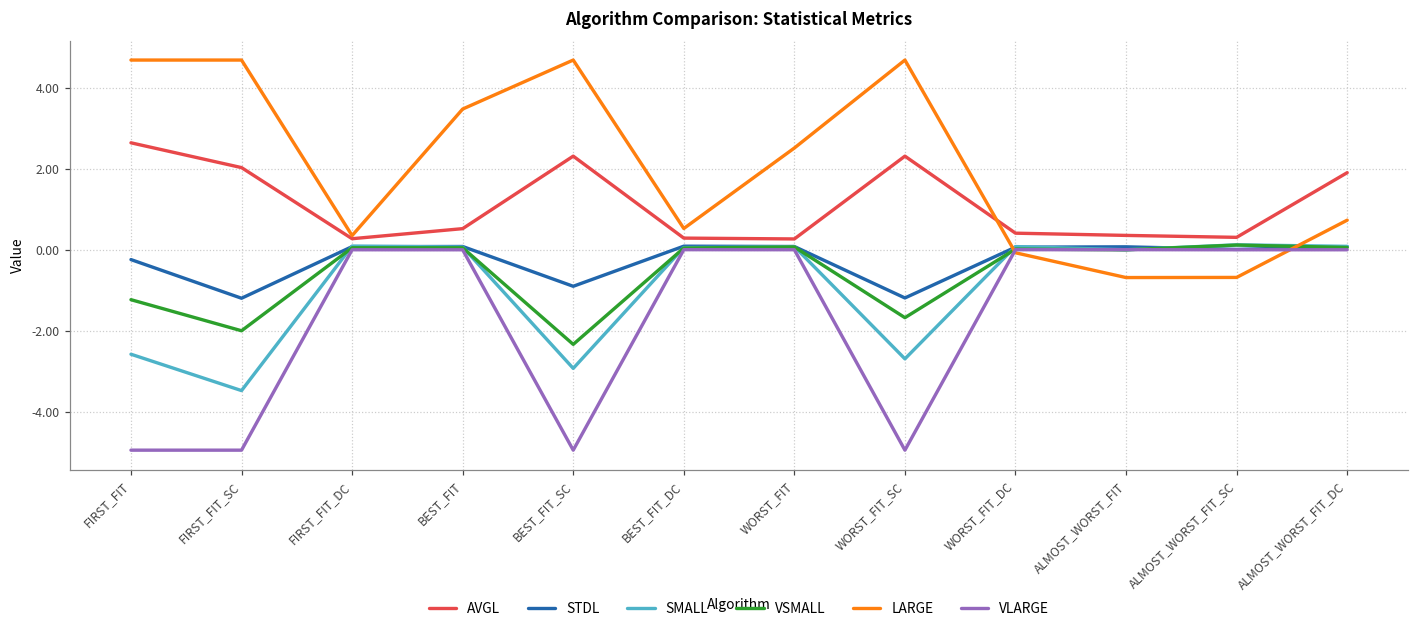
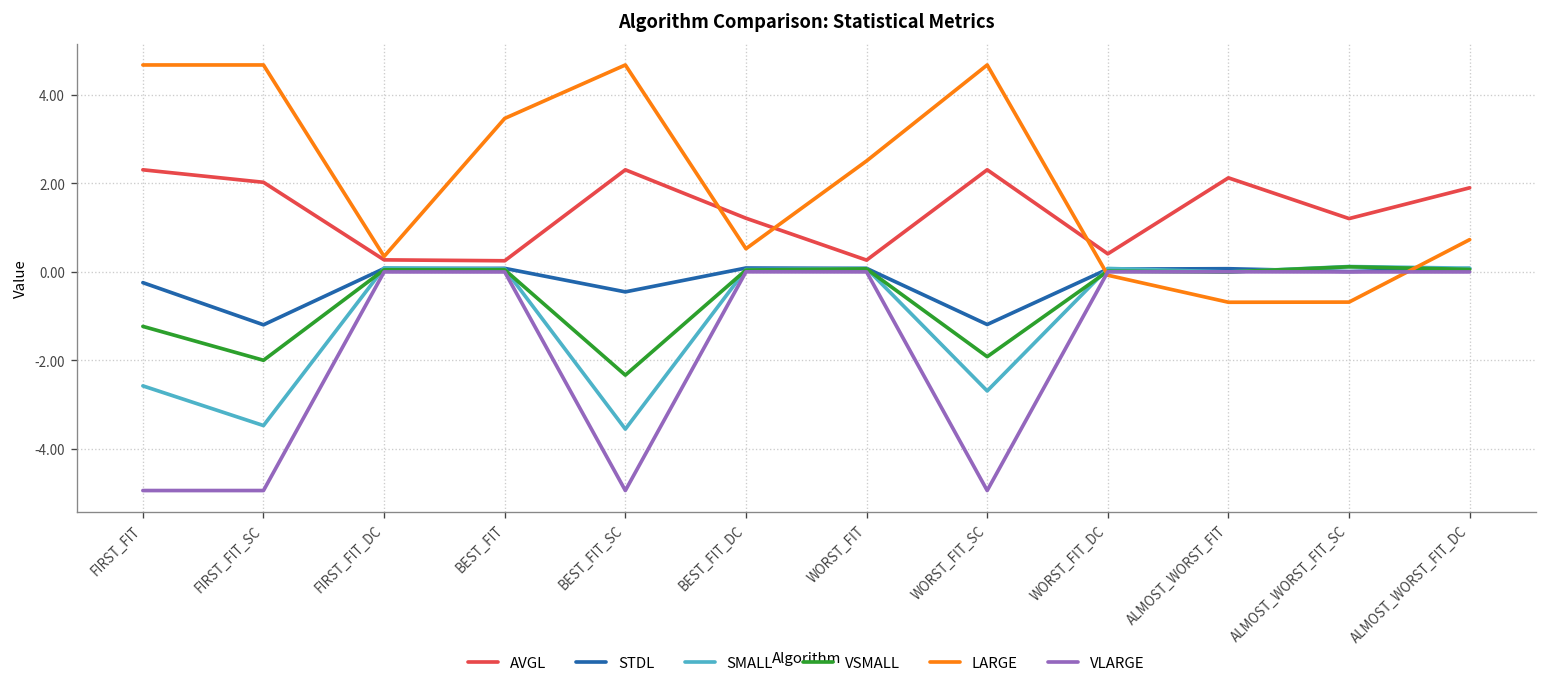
AVGL, FIRST_FIT: 2.6 -> 2.3
AVGL, BEST_FIT: 0.5 -> 0.3
STDL, BEST_FIT_SC: -0.9 -> -0.4
SMALL, BEST_FIT_SC: -2.9 -> -3.5
AVGL, BEST_FIT_DC: 0.3 -> 1.2
VSMALL, WORST_FIT_SC: -1.7 -> -1.9
AVGL, ALMOST_WORST_FIT: 0.4 -> 2.1
AVGL, ALMOST_WORST_FIT_SC: 0.3 -> 1.2
